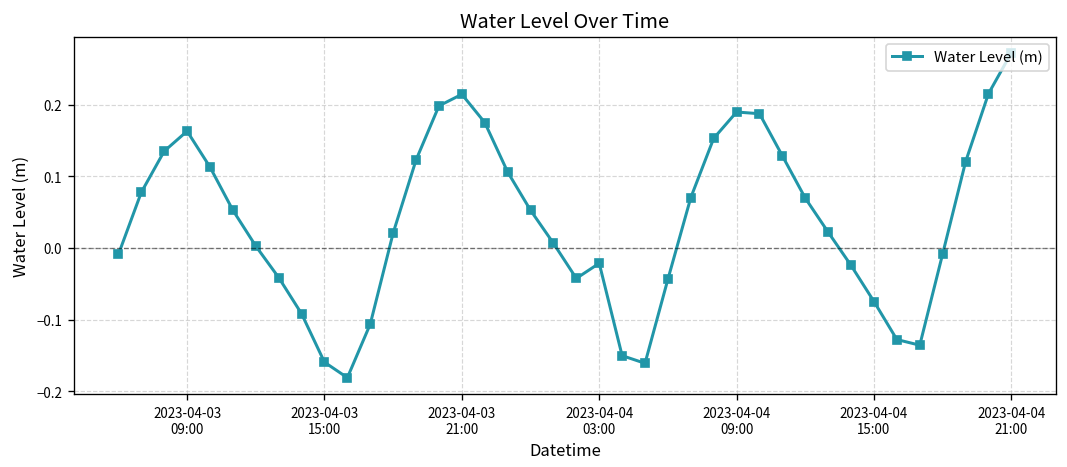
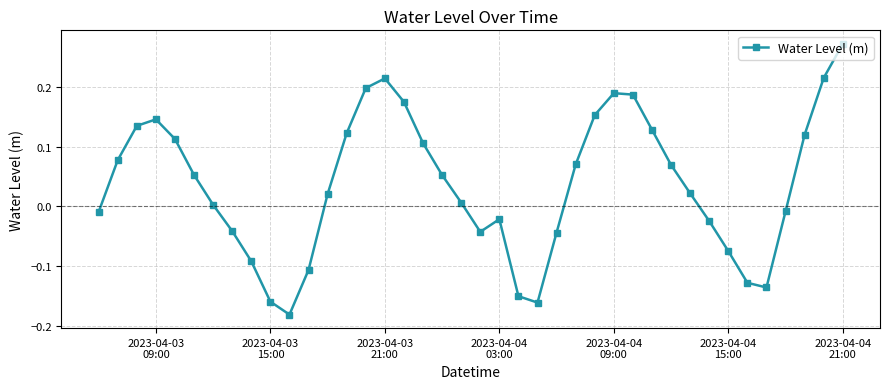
2023-04-03 09:00: 0.16 -> 0.15
